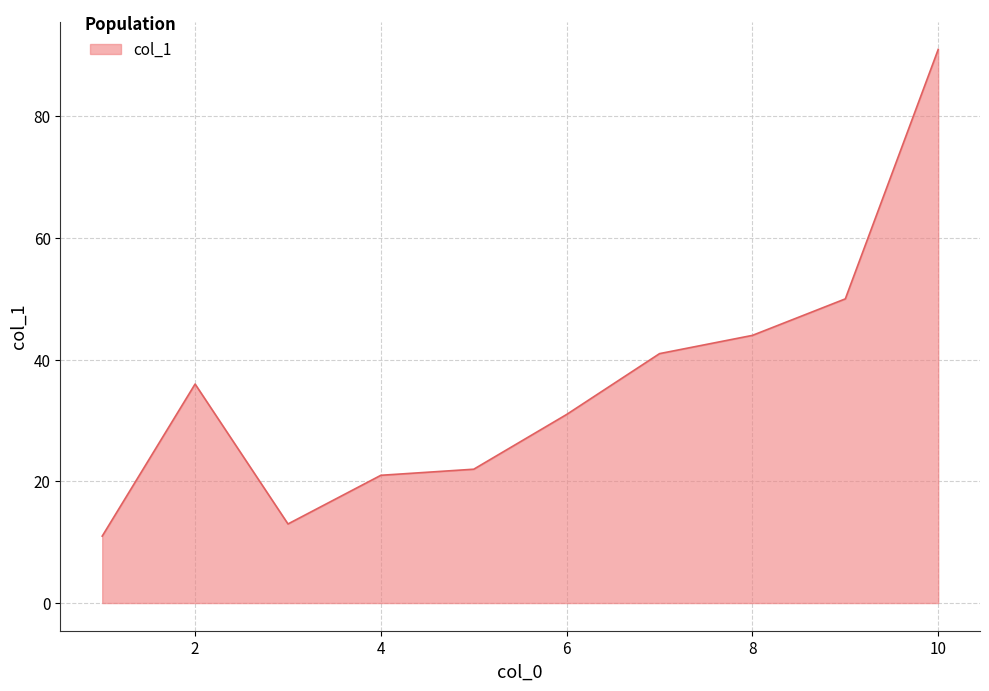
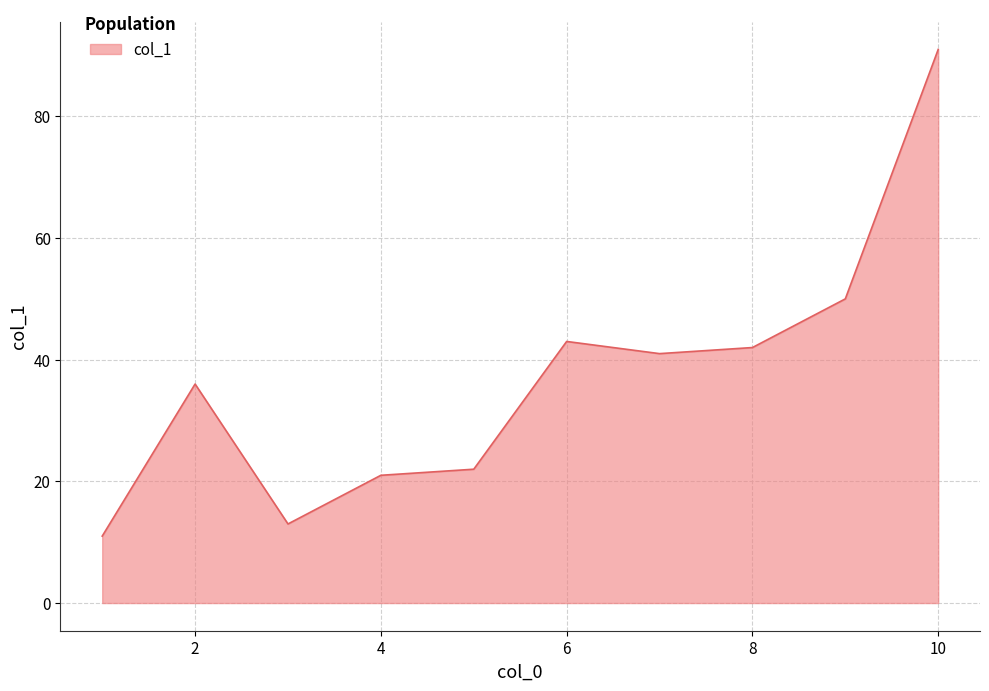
6: 31 -> 43
8: 44 -> 42
